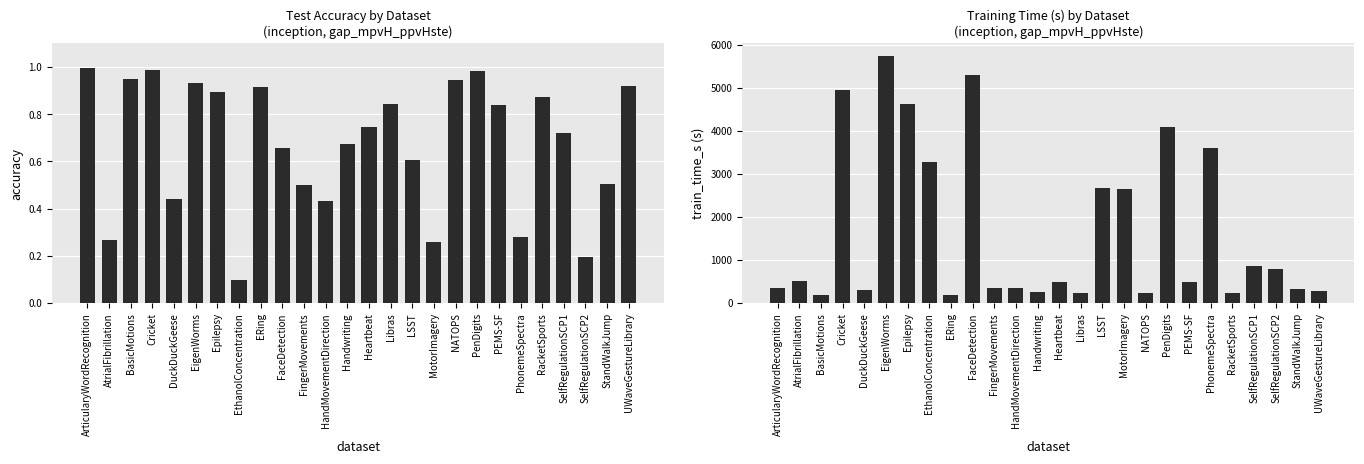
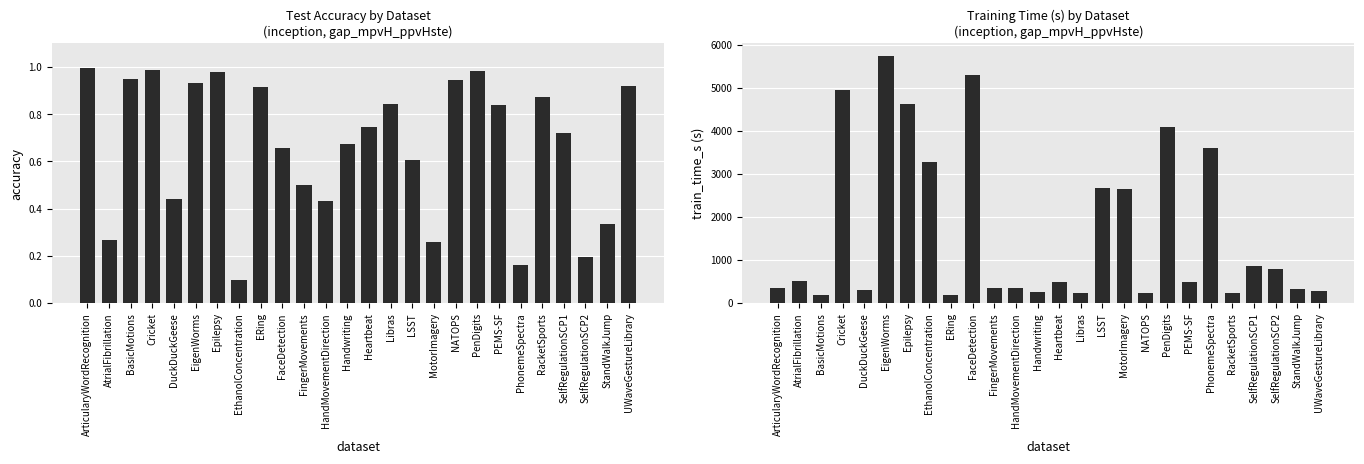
Test Accuracy by Dataset (inception, gap_mpvH_ppvHste), Epilepsy: 0.90 -> 0.98
Test Accuracy by Dataset (inception, gap_mpvH_ppvHste), PhonemeSpectra: 0.28 -> 0.16
Test Accuracy by Dataset (inception, gap_mpvH_ppvHste), StandWalkJump: 0.51 -> 0.33
